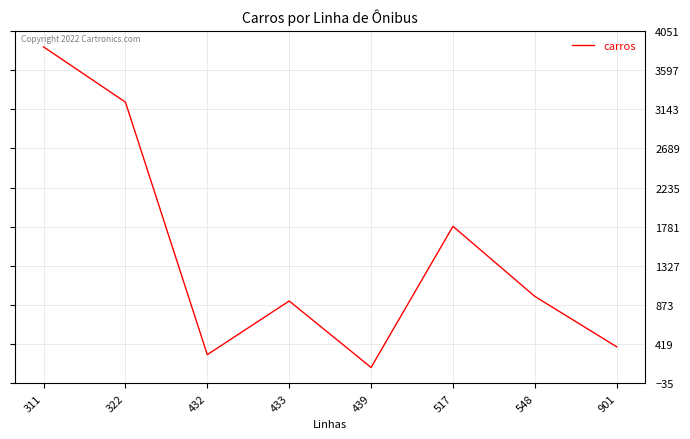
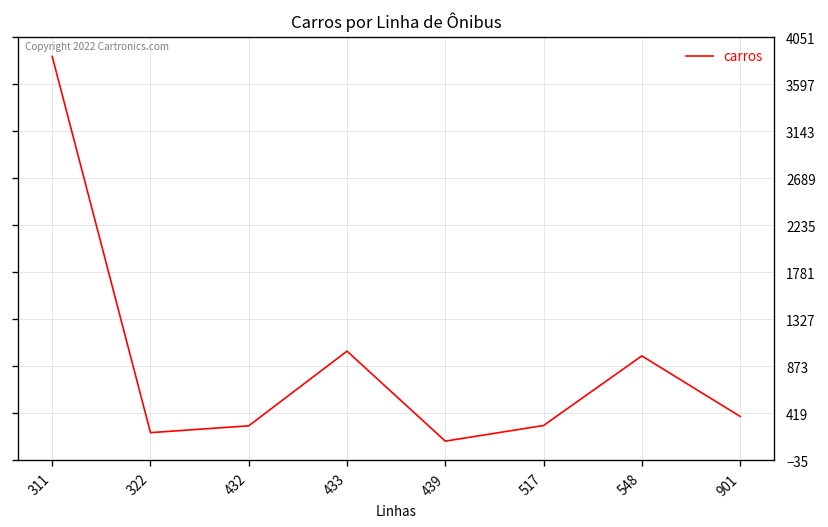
322: 3200 -> 200
433: 900 -> 1000
517: 1800 -> 300
